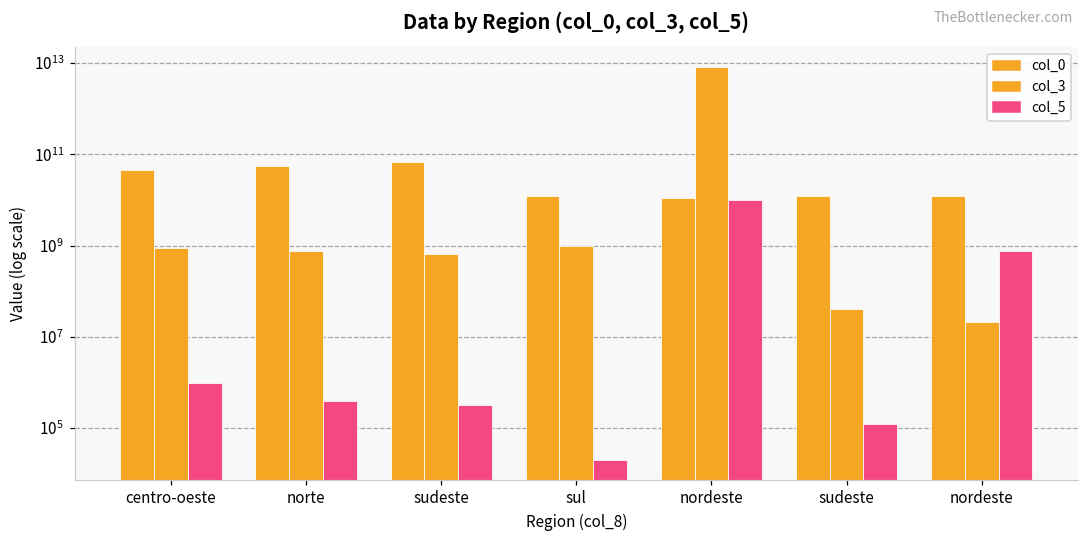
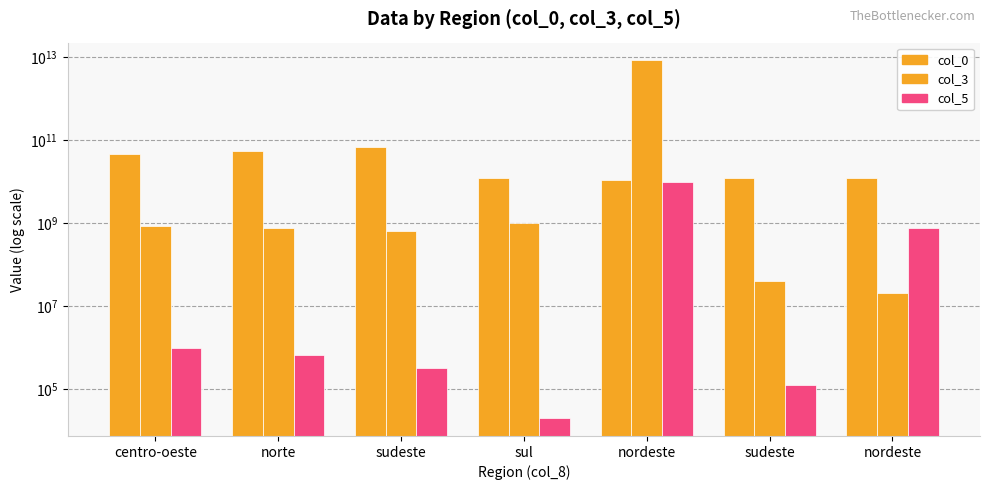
col_5, norte: 400000 -> 700000
